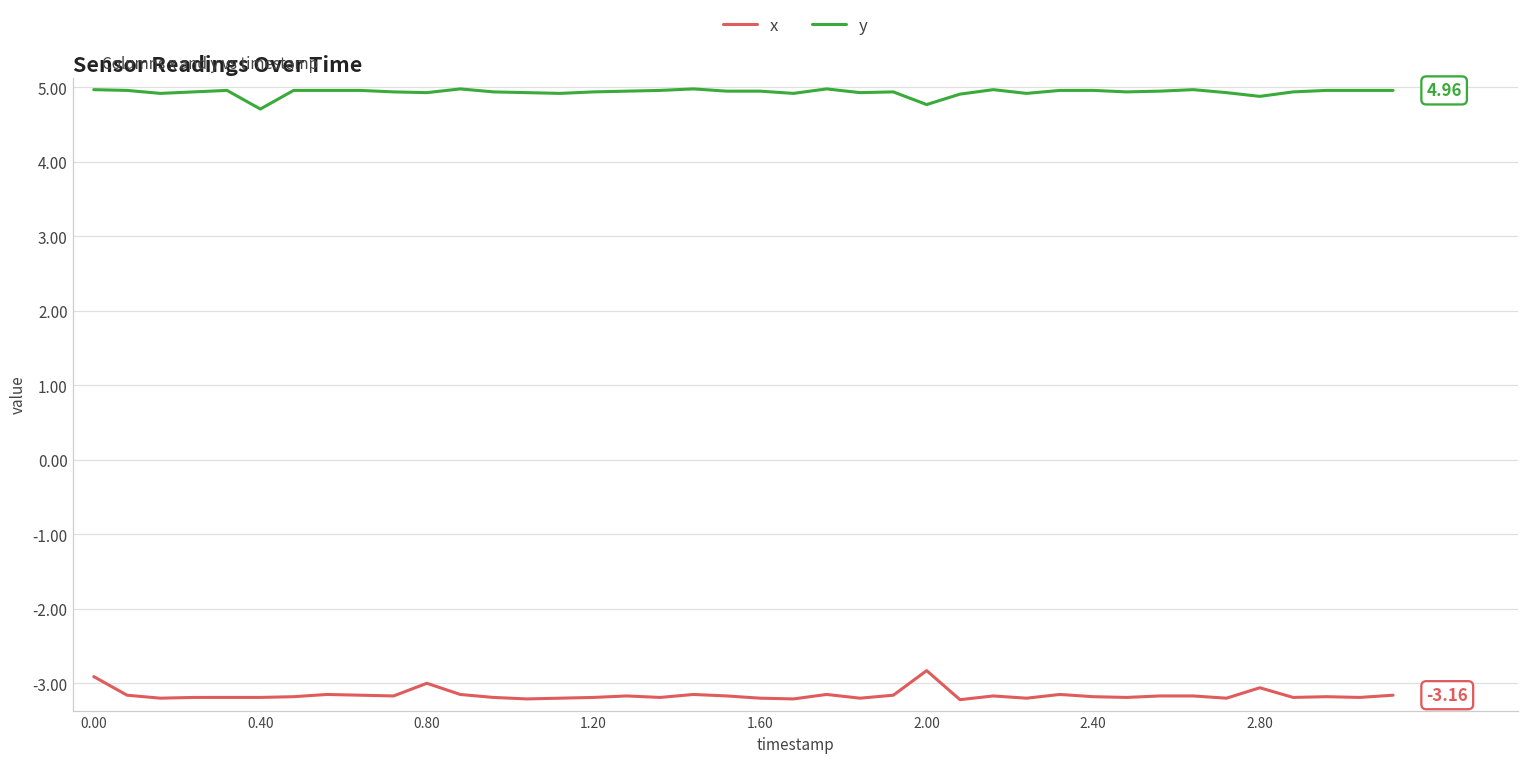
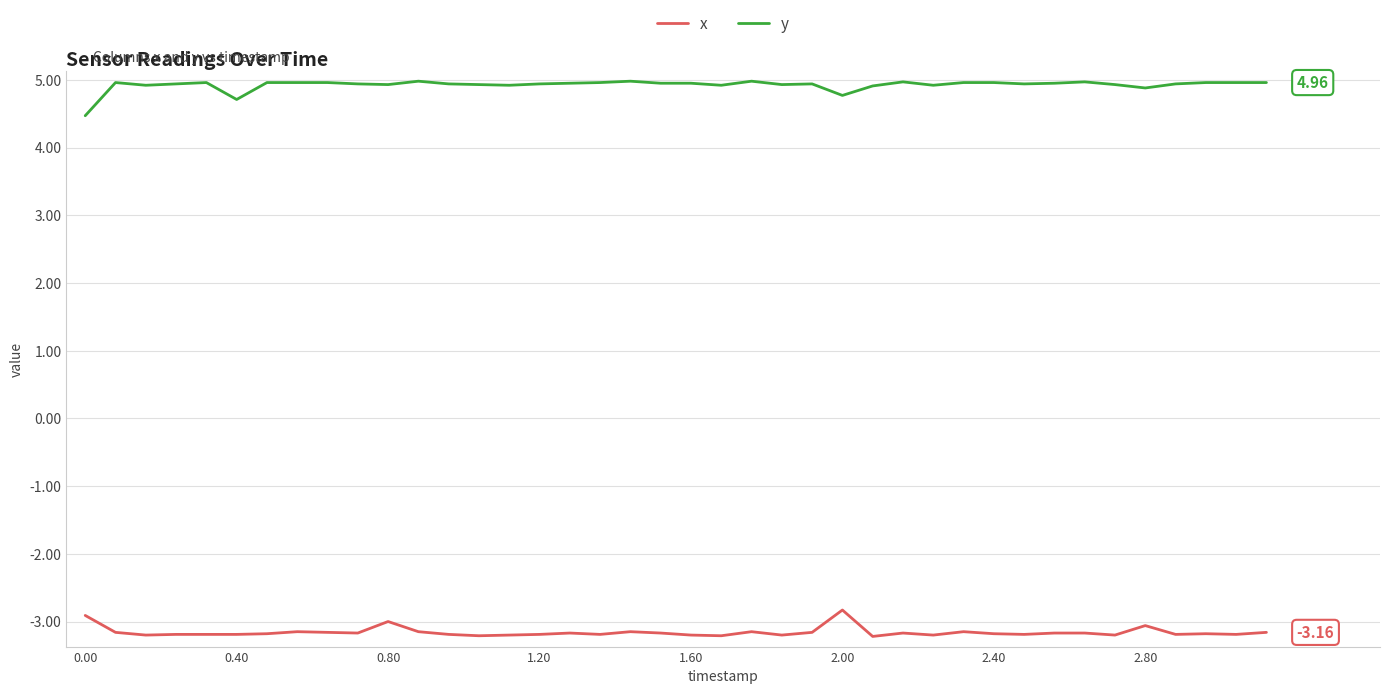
y, 0.00: 5.0 -> 4.5
